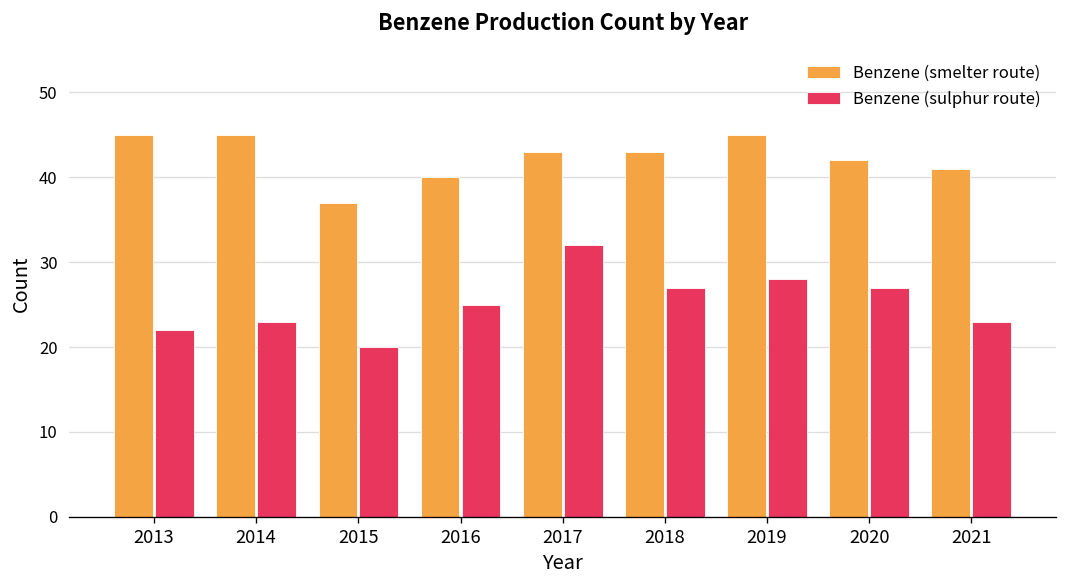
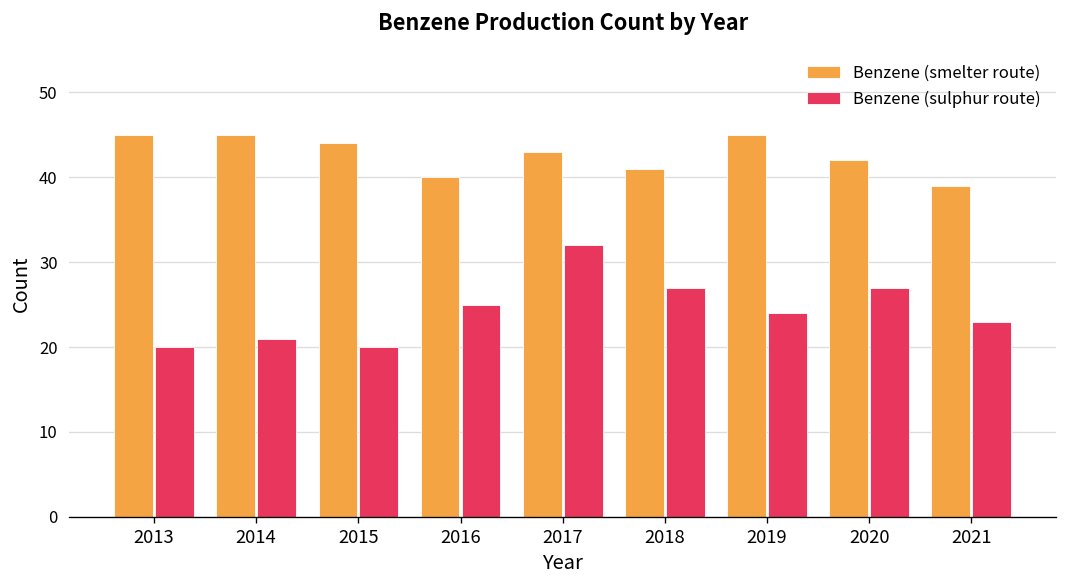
Benzene (sulphur route), 2013: 22 -> 20
Benzene (sulphur route), 2014: 23 -> 21
Benzene (smelter route), 2015: 37 -> 44
Benzene (smelter route), 2018: 43 -> 41
Benzene (sulphur route), 2019: 28 -> 24
Benzene (smelter route), 2021: 41 -> 39
